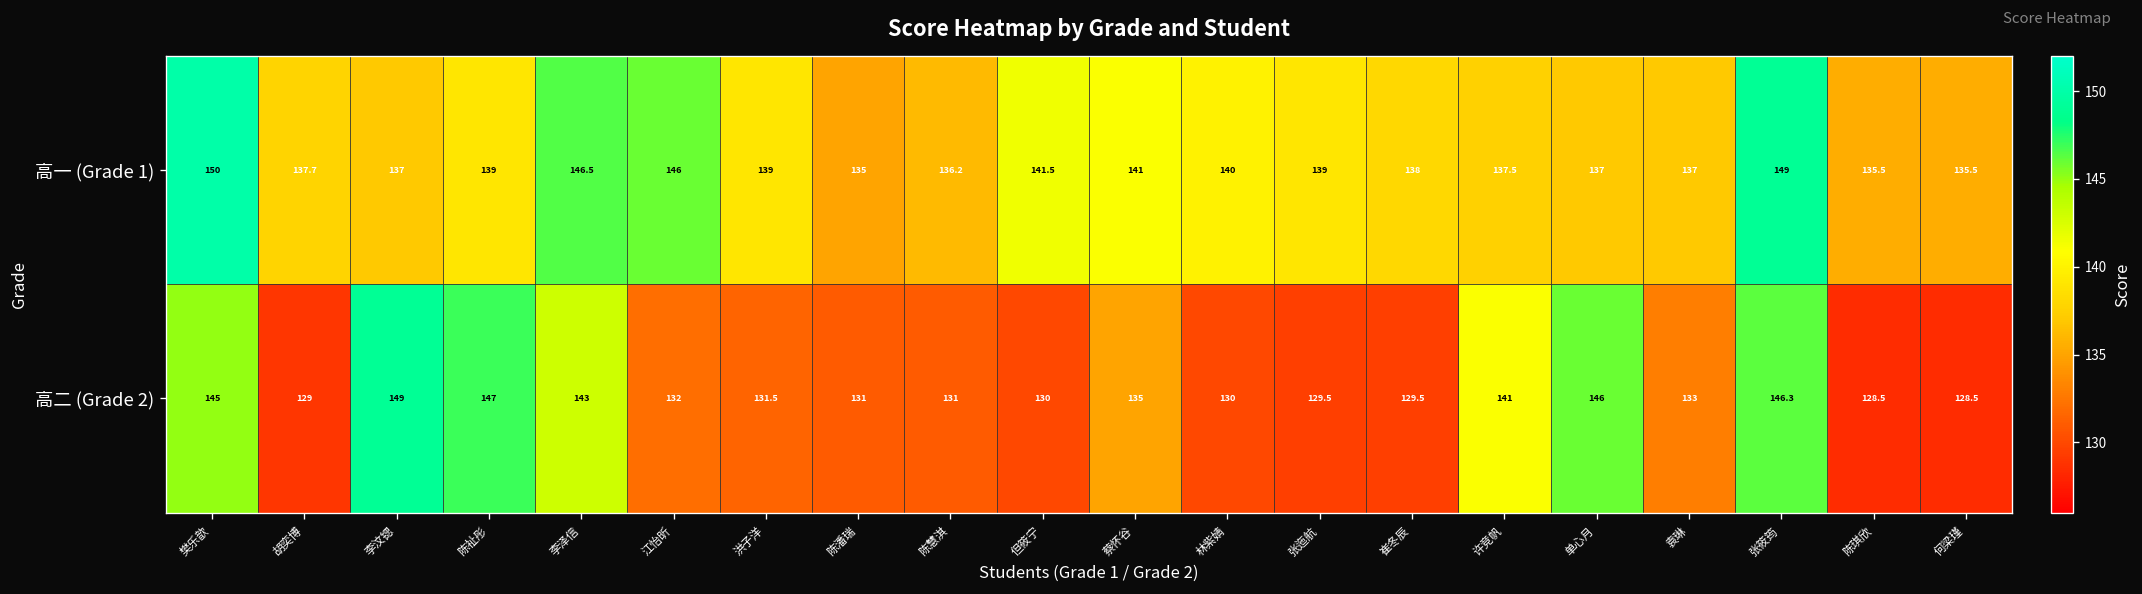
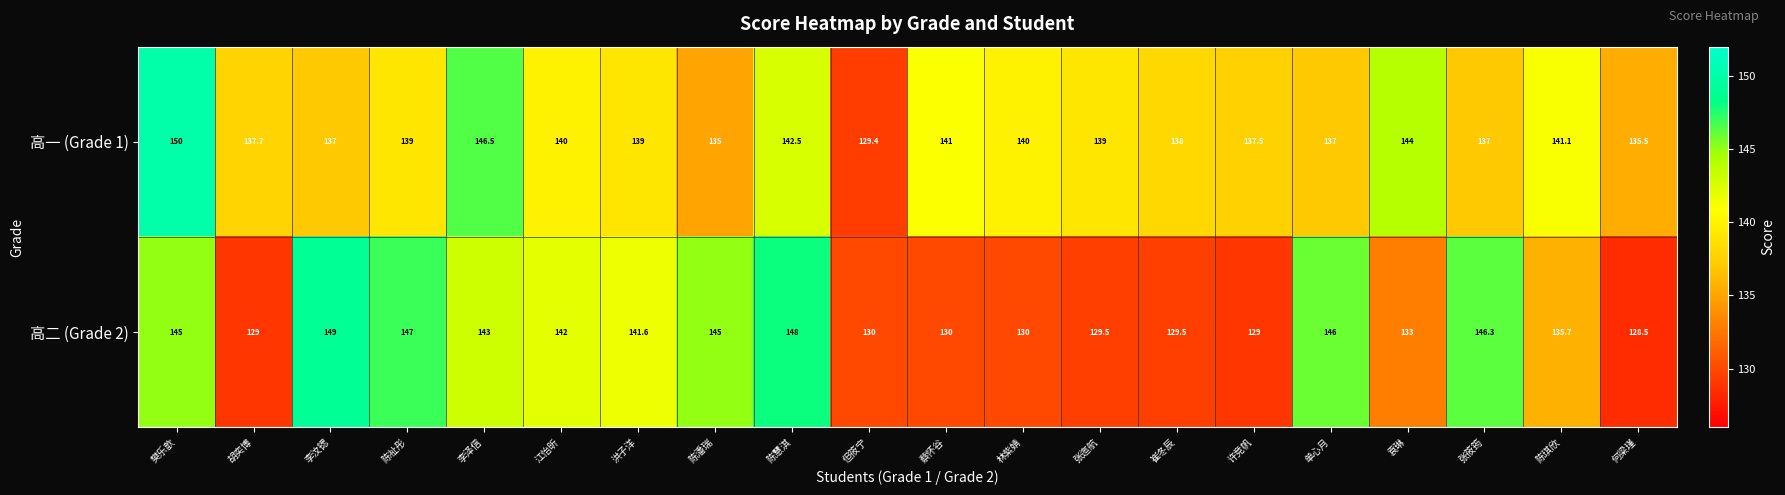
高一 (Grade 1), 江怡昕: 146 -> 140
高一 (Grade 1), 陈慧淇: 136.2 -> 142.5
高一 (Grade 1), 但筱宁: 141.5 -> 129.4
高一 (Grade 1), 袁琳: 137 -> 144
高一 (Grade 1), 张筱筠: 149 -> 137
高一 (Grade 1), 陈琪欣: 135.5 -> 141.1
高二 (Grade 2), 江怡昕: 132 -> 142
高二 (Grade 2), 洪子洋: 131.5 -> 141.6
高二 (Grade 2), 陈潘瑞: 131 -> 145
高二 (Grade 2), 陈慧淇: 131 -> 148
高二 (Grade 2), 蔡怀谷: 135 -> 130
高二 (Grade 2), 许竞帆: 141 -> 129
高二 (Grade 2), 陈琪欣: 128.5 -> 135.7
